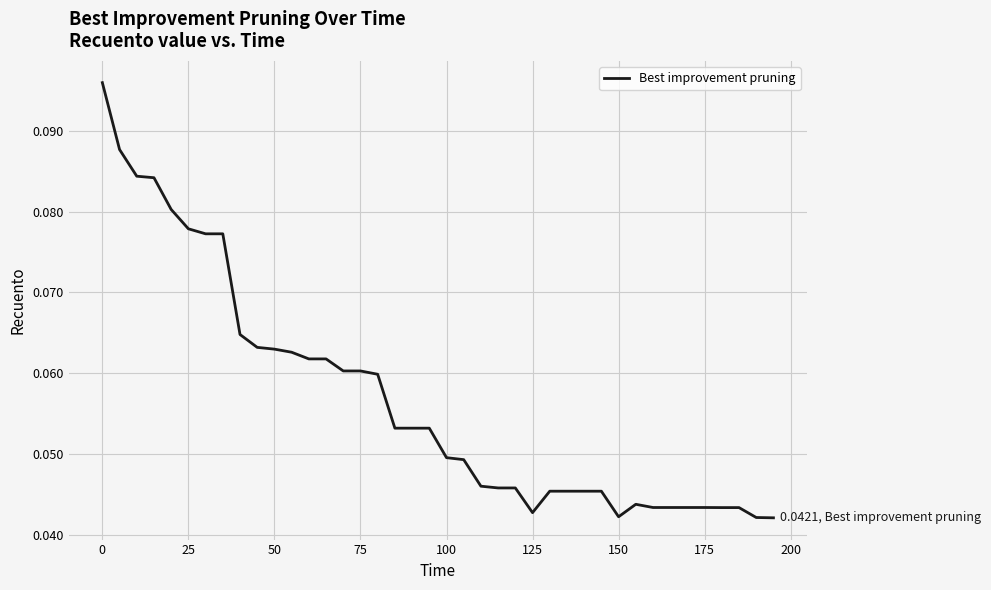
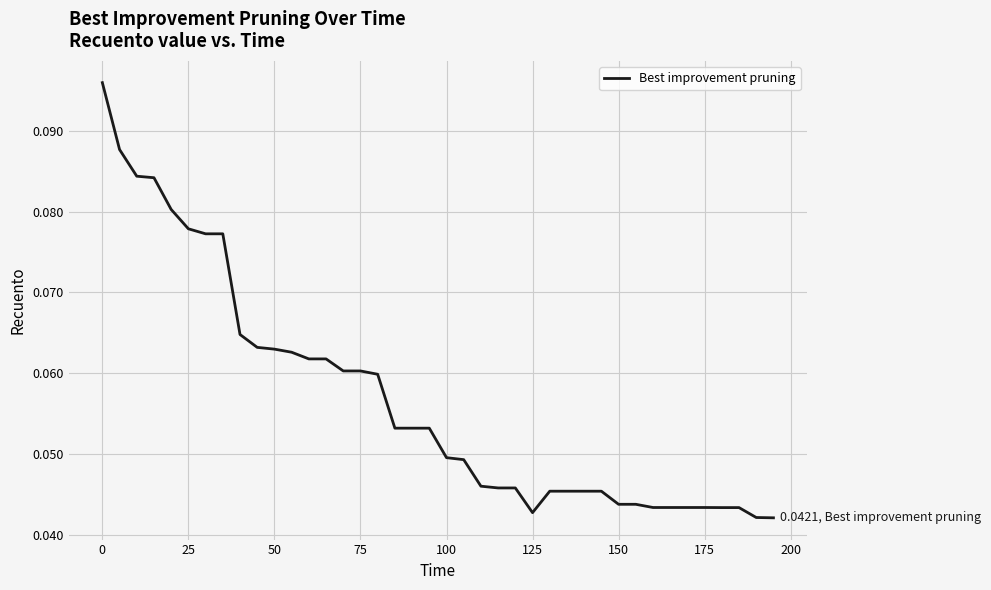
150: 0.042 -> 0.044
